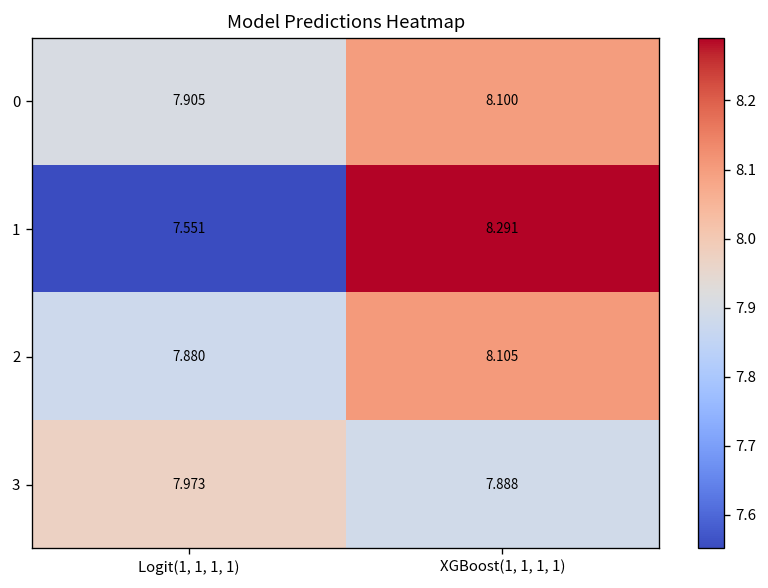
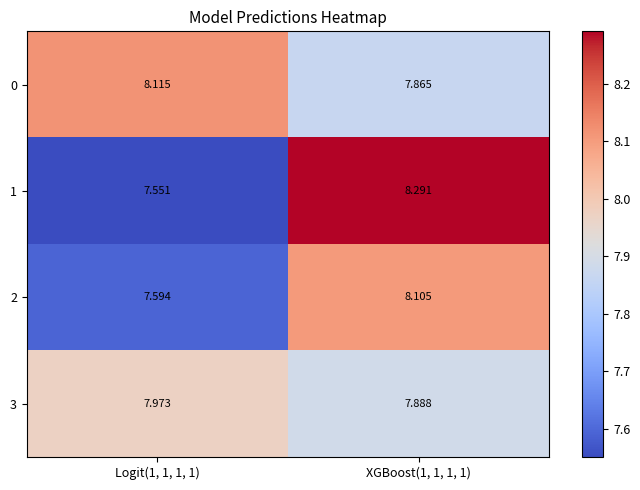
0, Logit(1, 1, 1, 1): 7.905 -> 8.115
0, XGBoost(1, 1, 1, 1): 8.100 -> 7.865
2, Logit(1, 1, 1, 1): 7.880 -> 7.594
